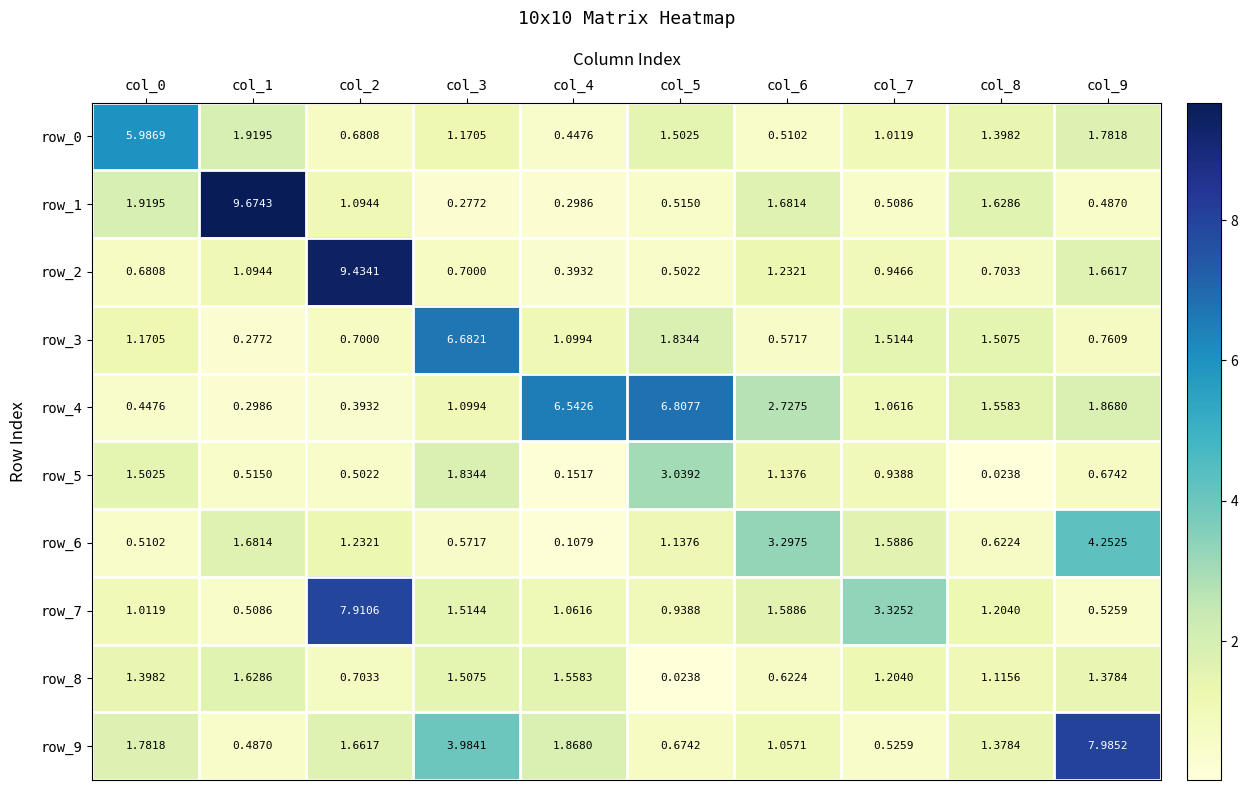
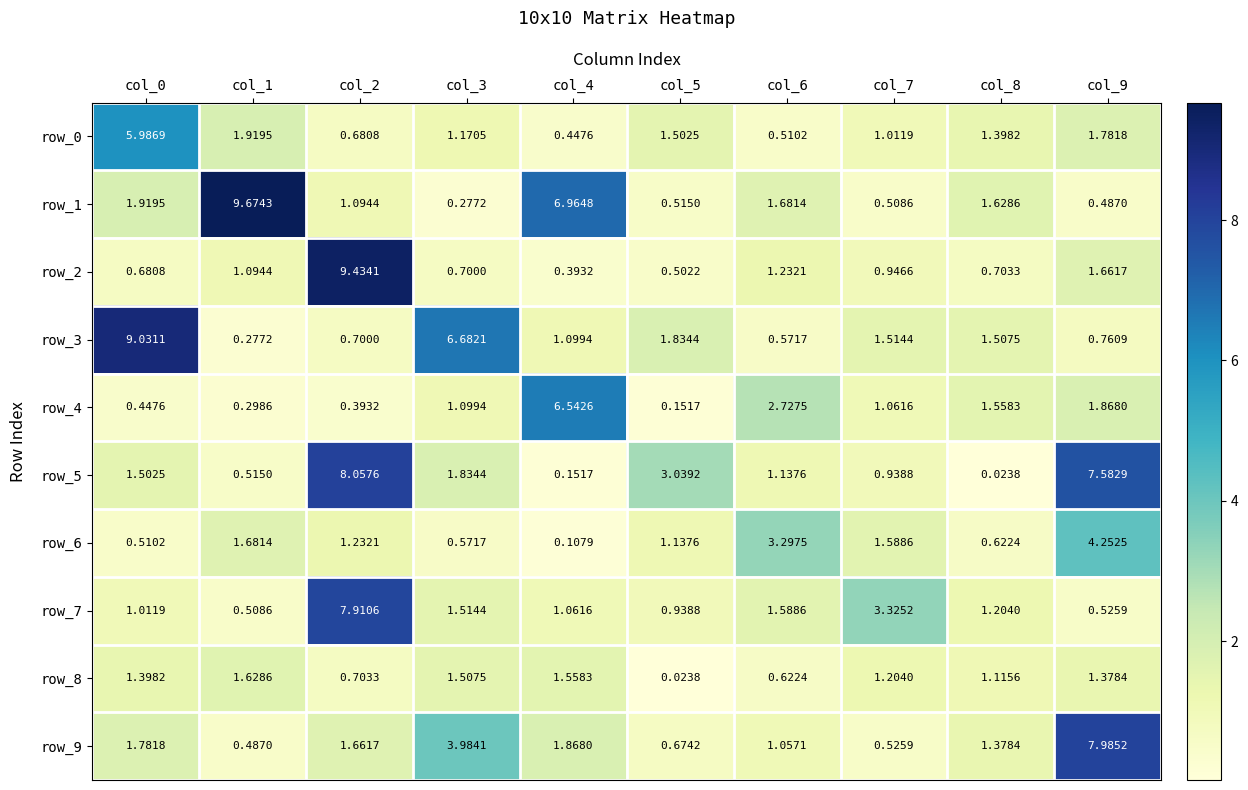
row_1, col_4: 0.2986 -> 6.9648
row_3, col_0: 1.1705 -> 9.0311
row_4, col_5: 6.8077 -> 0.1517
row_5, col_2: 0.5022 -> 8.0576
row_5, col_9: 0.6742 -> 7.5829
